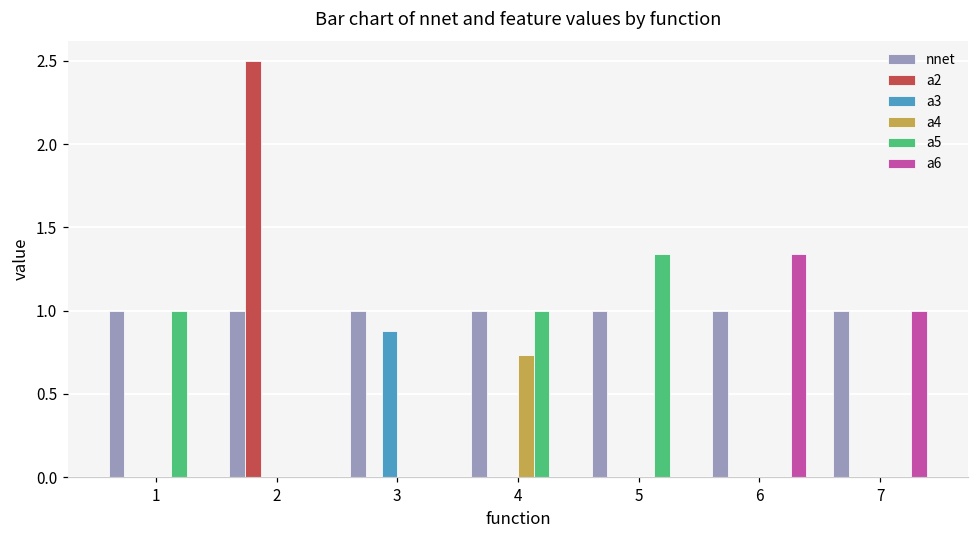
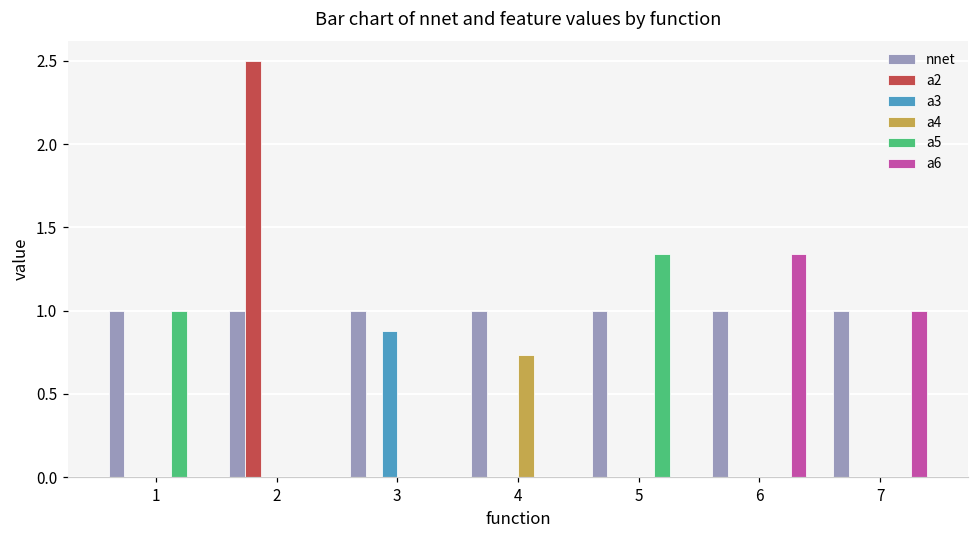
a5, 4: 1 -> 0
